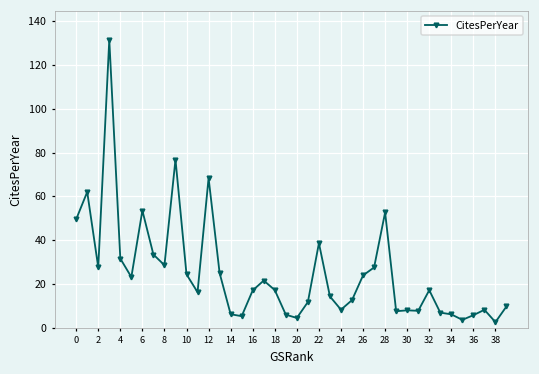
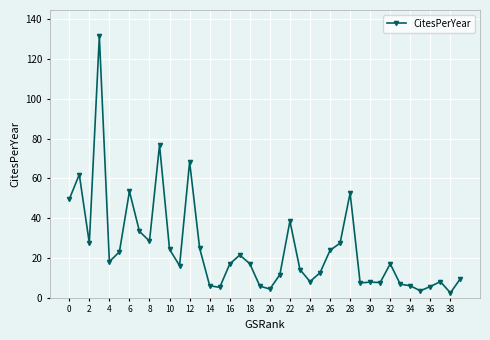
4: 32 -> 18
